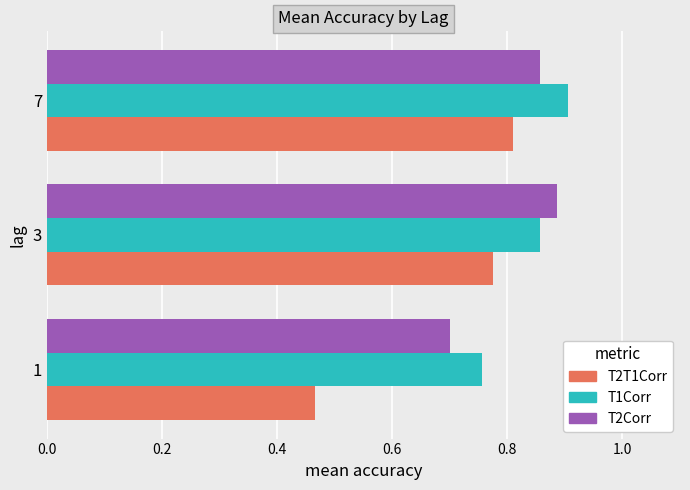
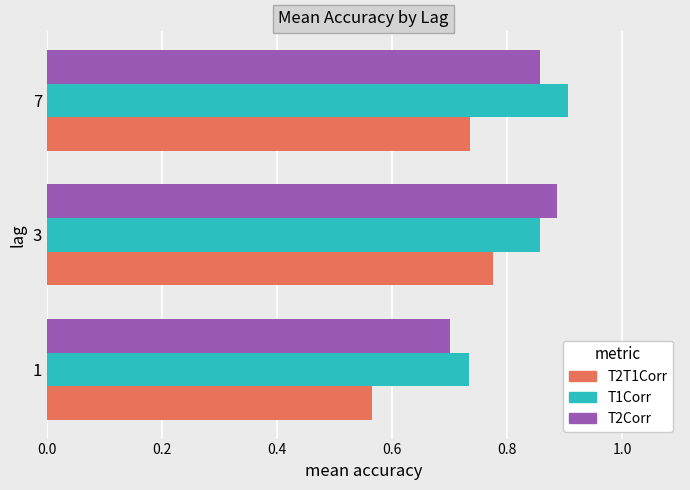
T2T1Corr, 7: 0.81 -> 0.74
T1Corr, 1: 0.76 -> 0.73
T2T1Corr, 1: 0.47 -> 0.57
